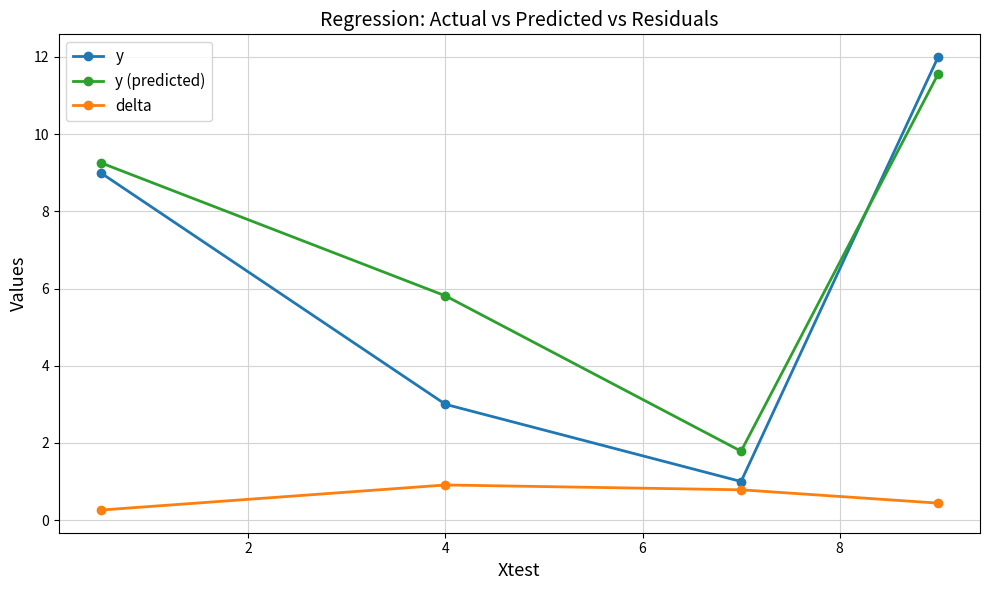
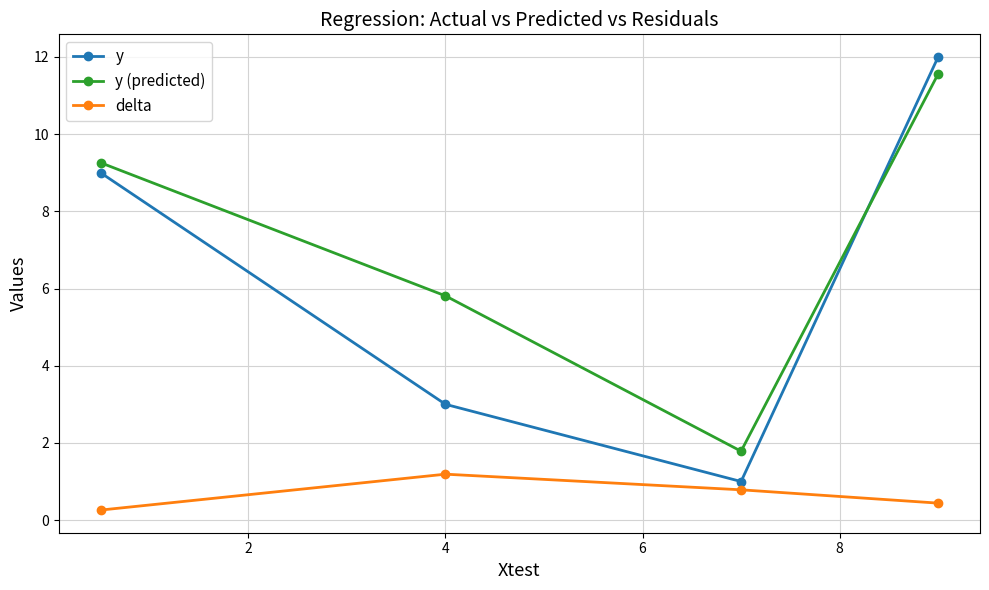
delta, 4: 0.9 -> 1.2
